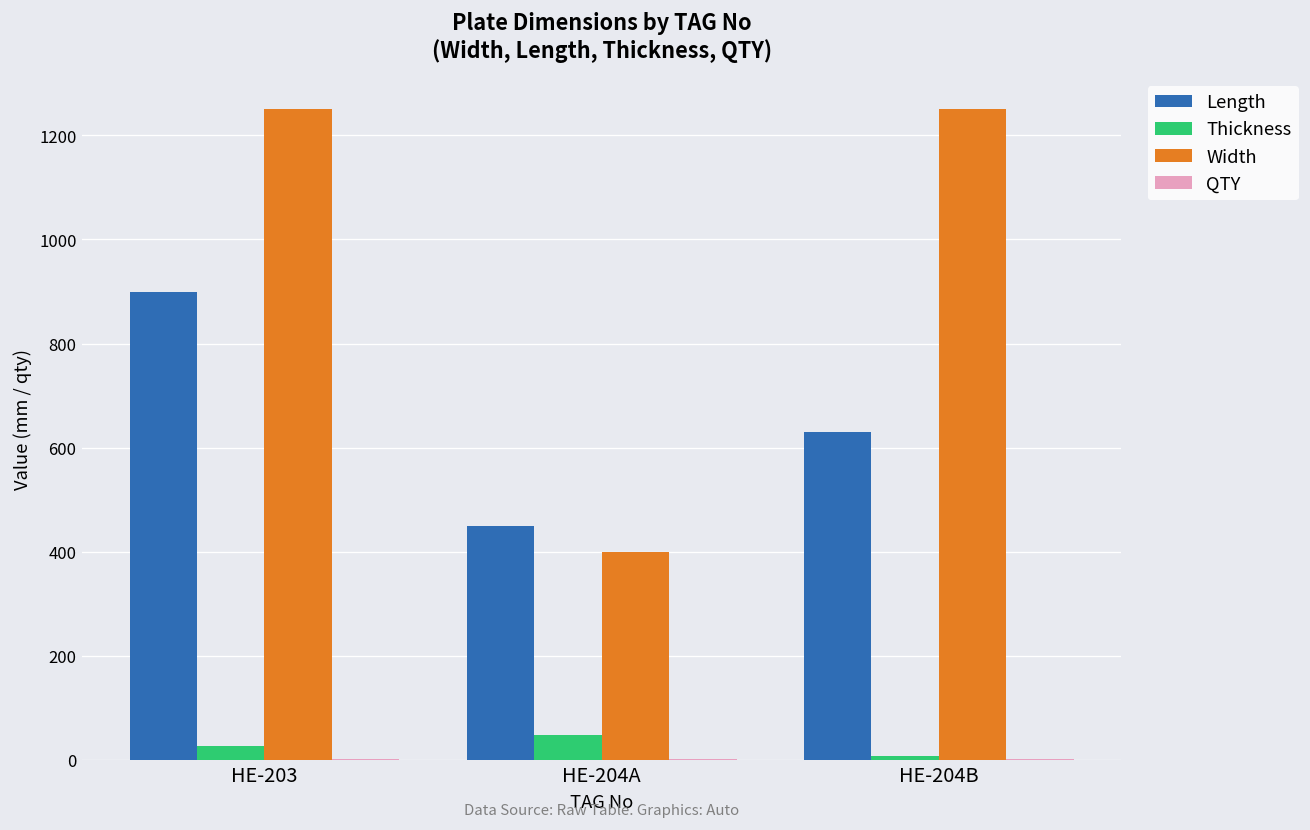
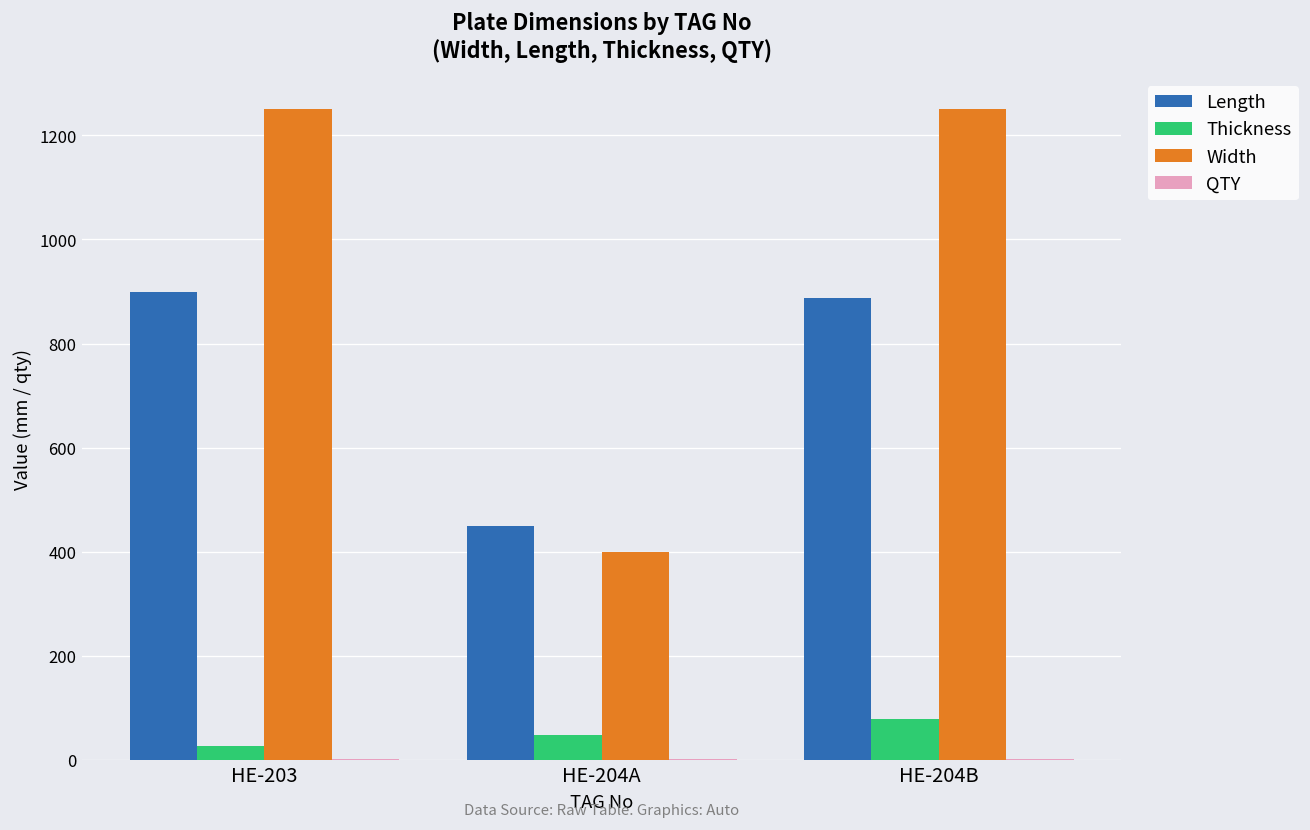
Length, HE-204B: 630 -> 890
Thickness, HE-204B: 10 -> 80
